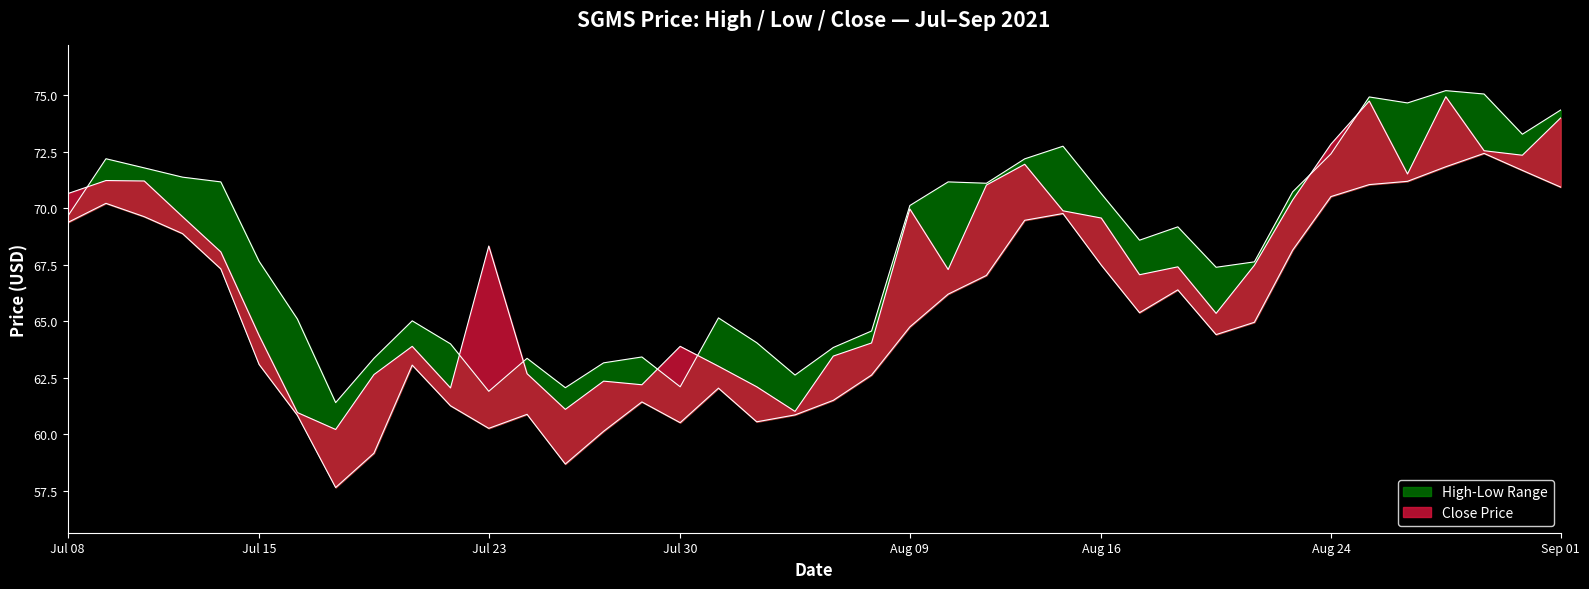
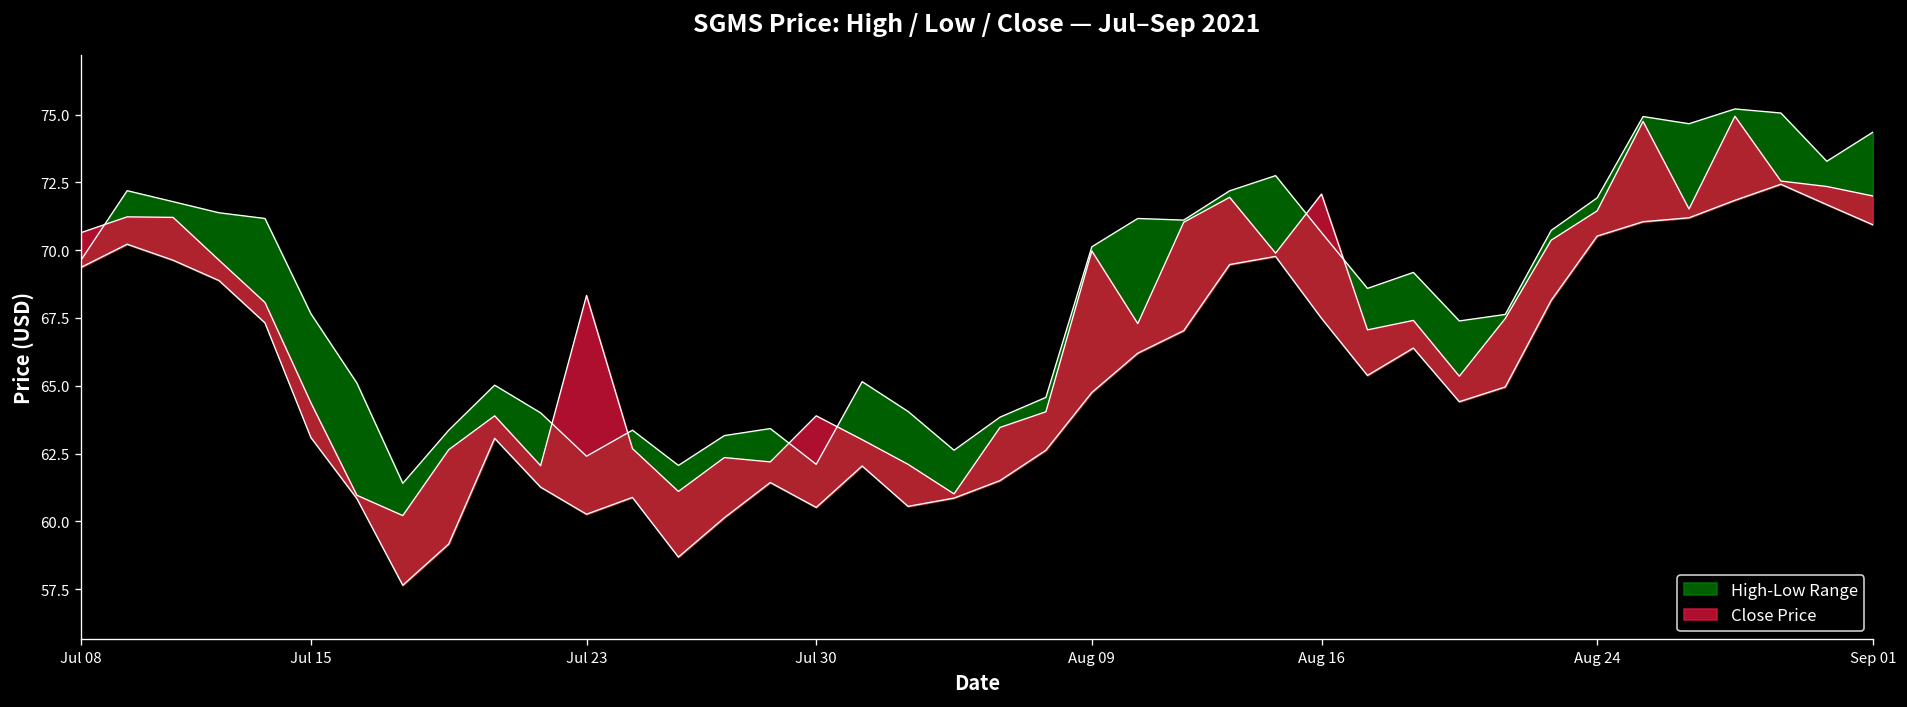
High-Low Range, Jul 23: 61.9 -> 62.4
Close Price, Aug 16: 69.6 -> 72.1
High-Low Range, Aug 24: 72.4 -> 71.9
Close Price, Aug 24: 72.8 -> 71.5
Close Price, Sep 01: 74 -> 72
